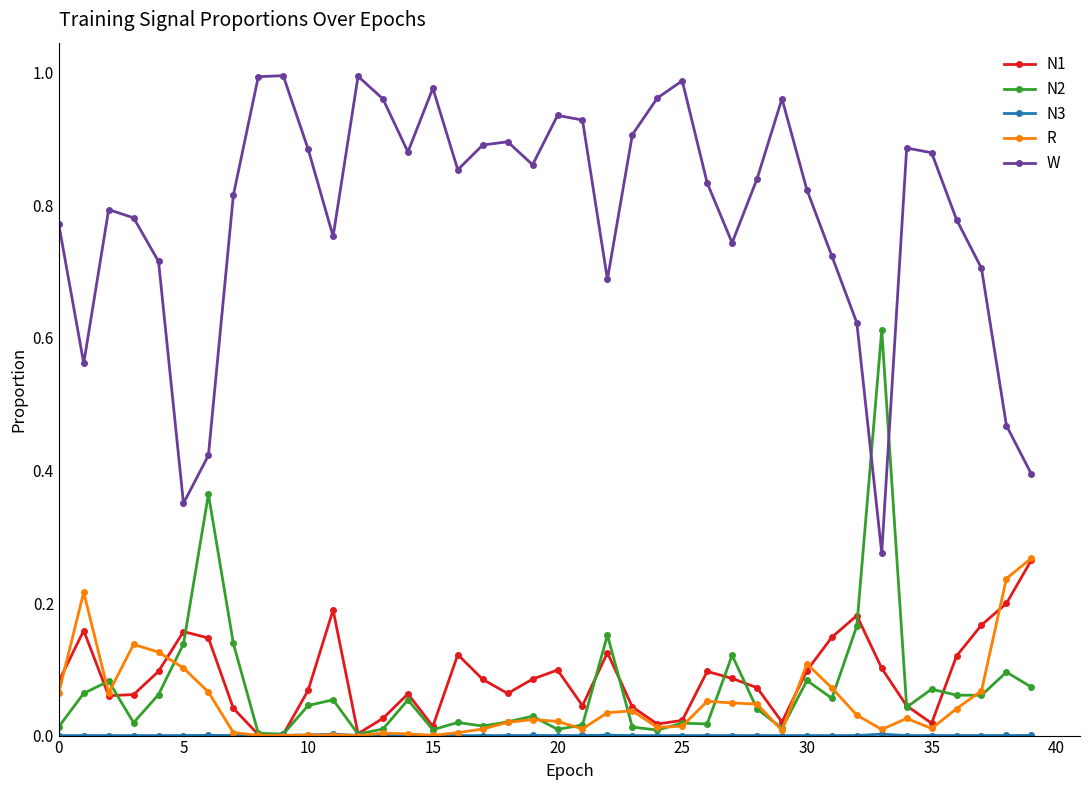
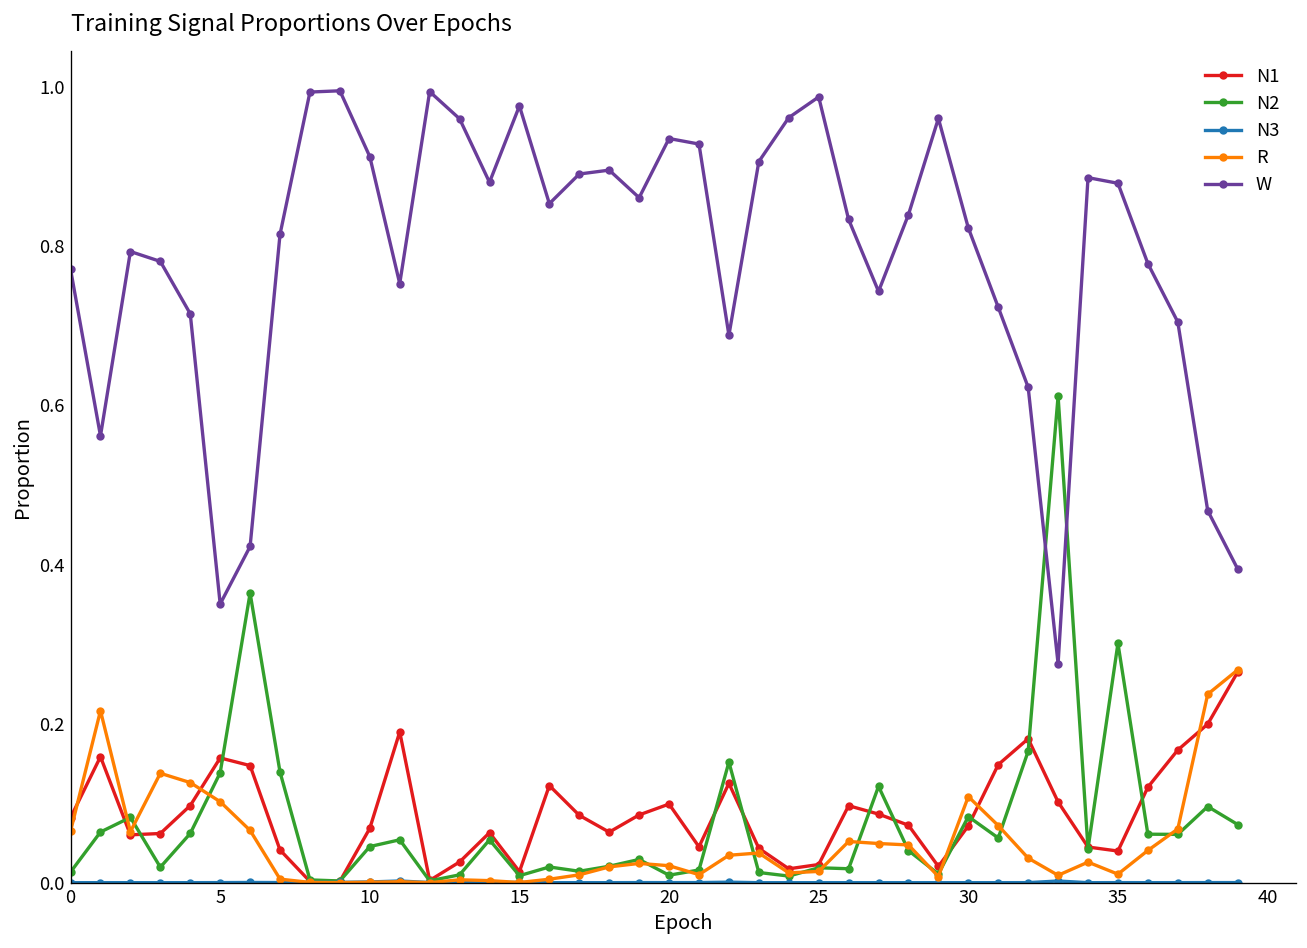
W, 10: 0.88 -> 0.91
N1, 30: 0.10 -> 0.07
N1, 35: 0.02 -> 0.04
N2, 35: 0.07 -> 0.30
